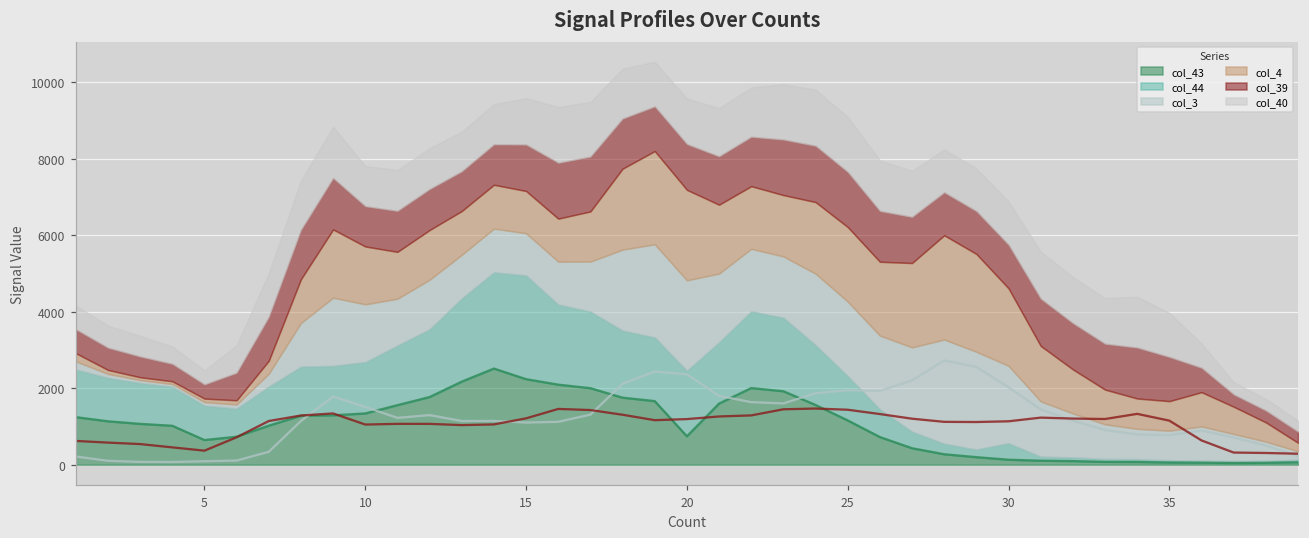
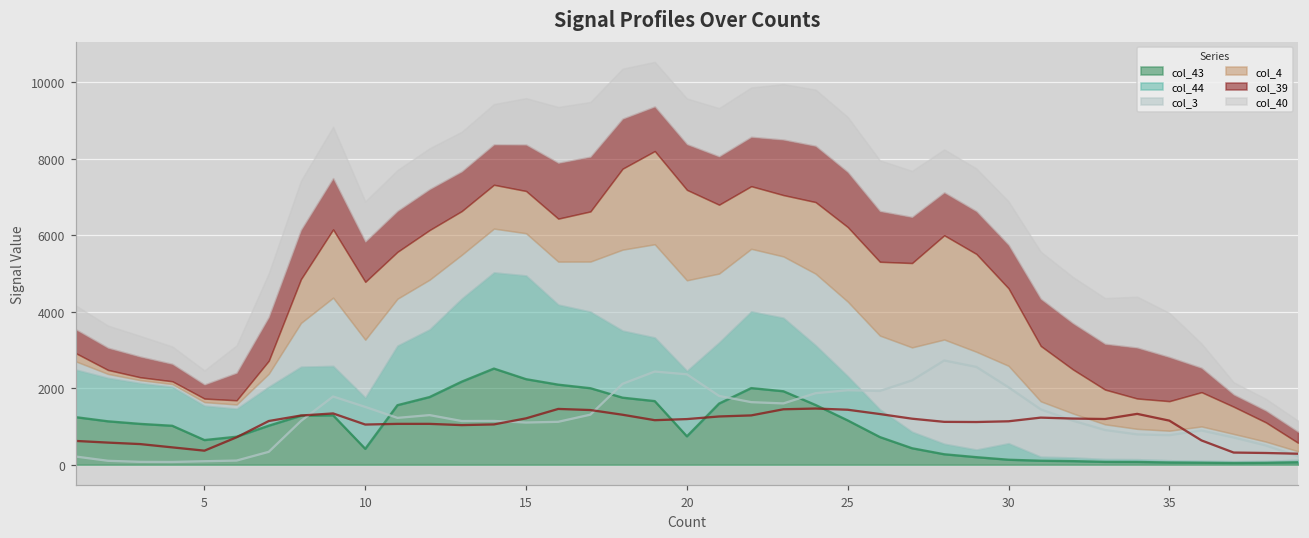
col_43, 10: 1300 -> 400
